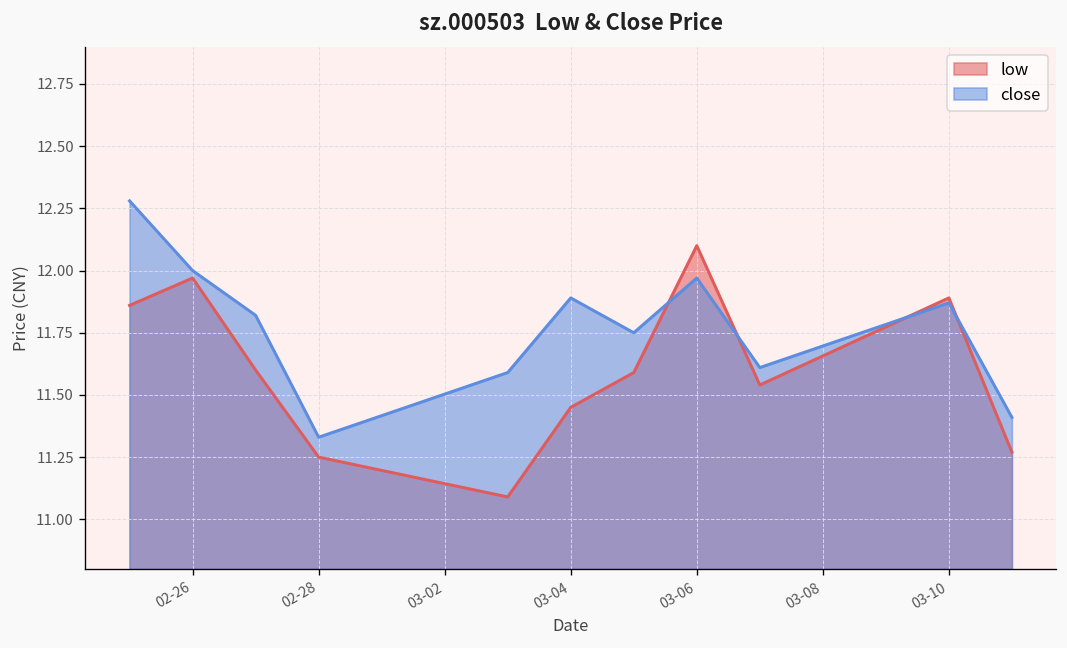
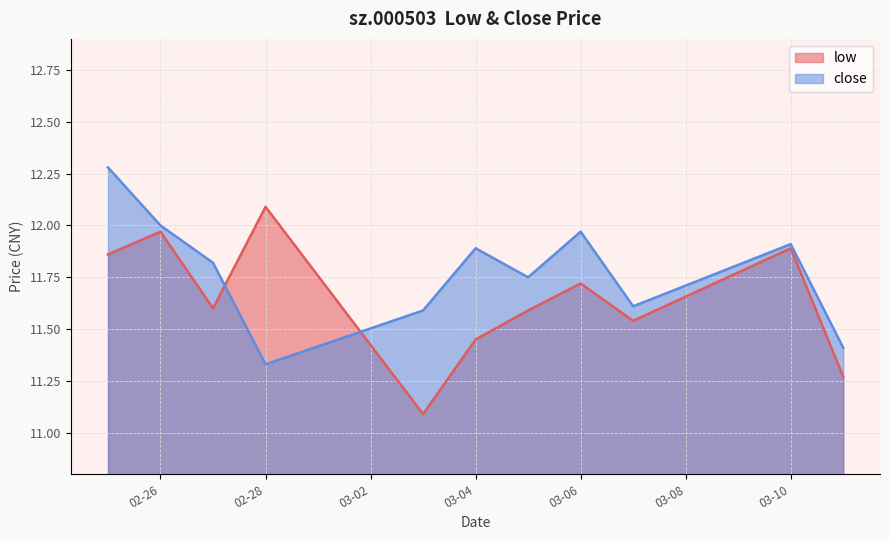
low, 02-28: 11.25 -> 12.09
low, 03-06: 12.10 -> 11.72
close, 03-10: 11.87 -> 11.91
